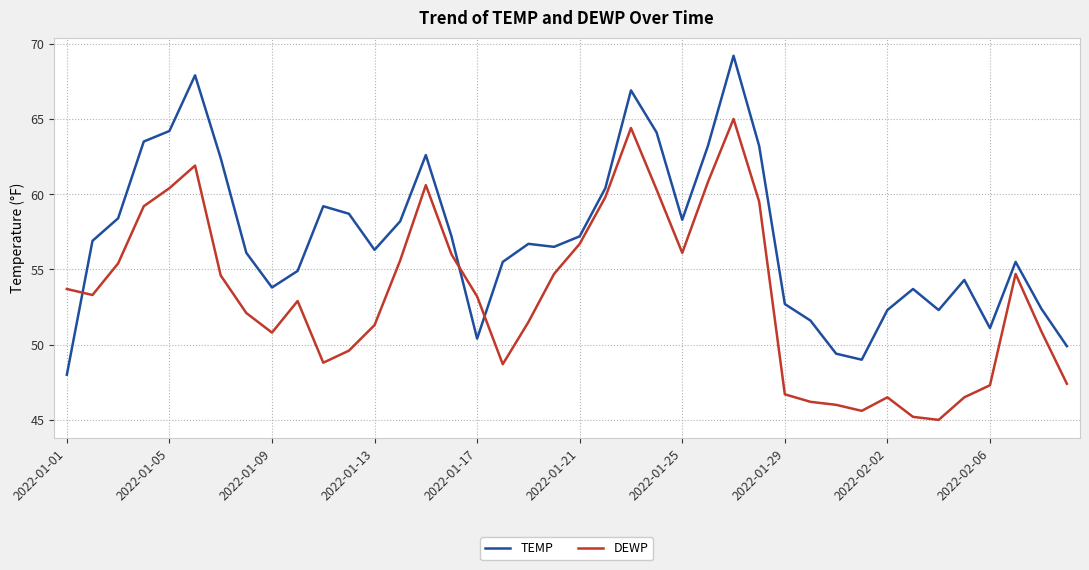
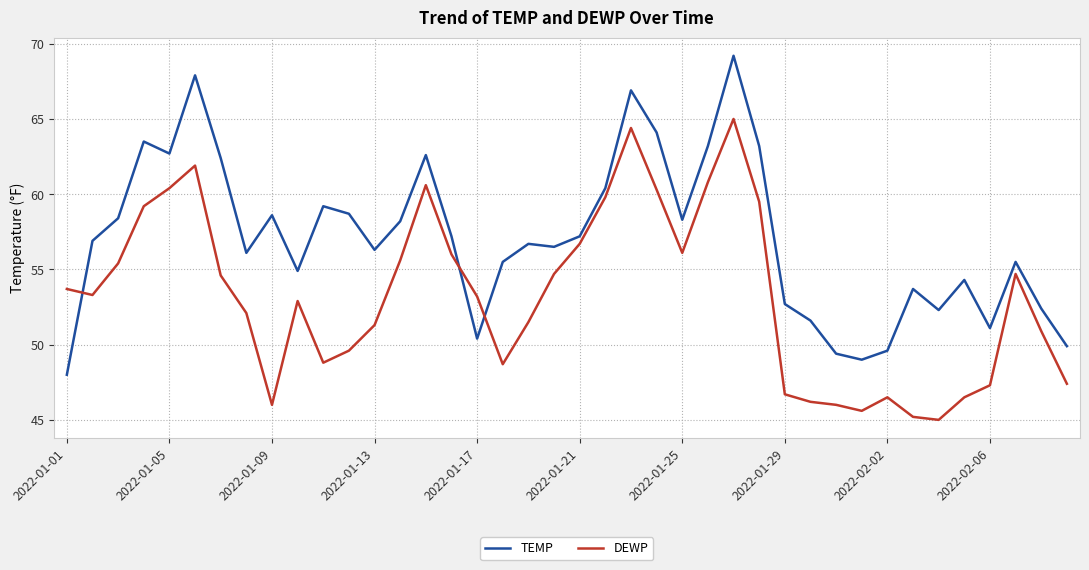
TEMP, 2022-01-05: 64.2 -> 62.7
TEMP, 2022-01-09: 53.8 -> 58.6
DEWP, 2022-01-09: 50.8 -> 46.0
TEMP, 2022-02-02: 52.3 -> 49.6
